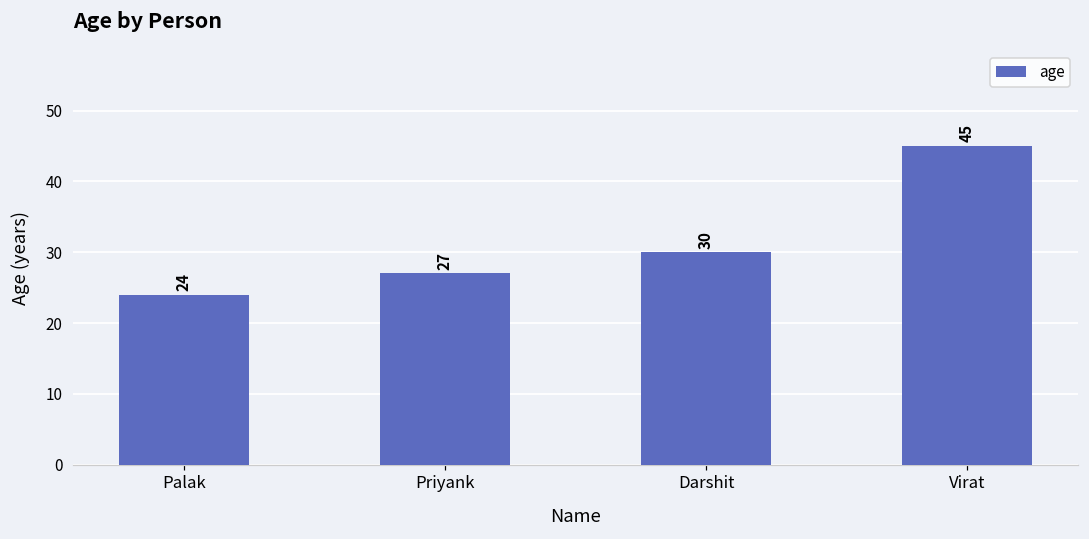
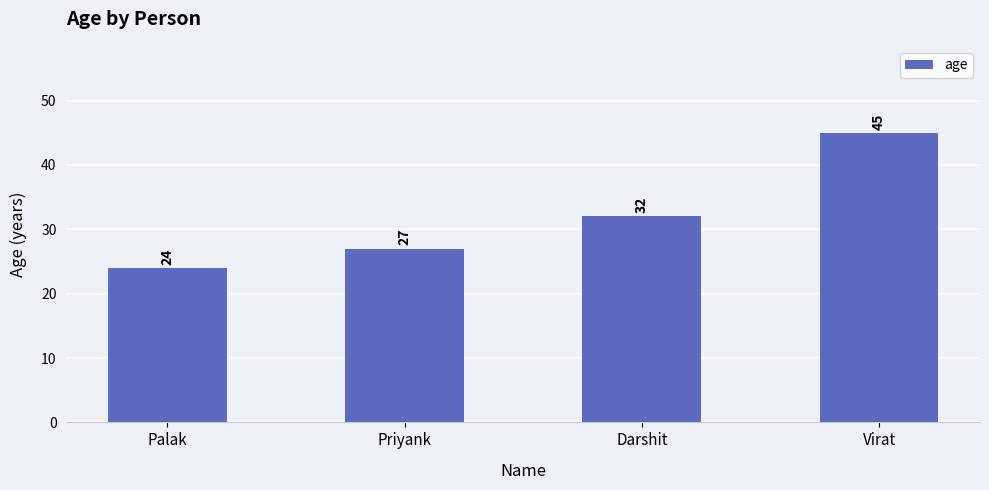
Darshit: 30 -> 32
